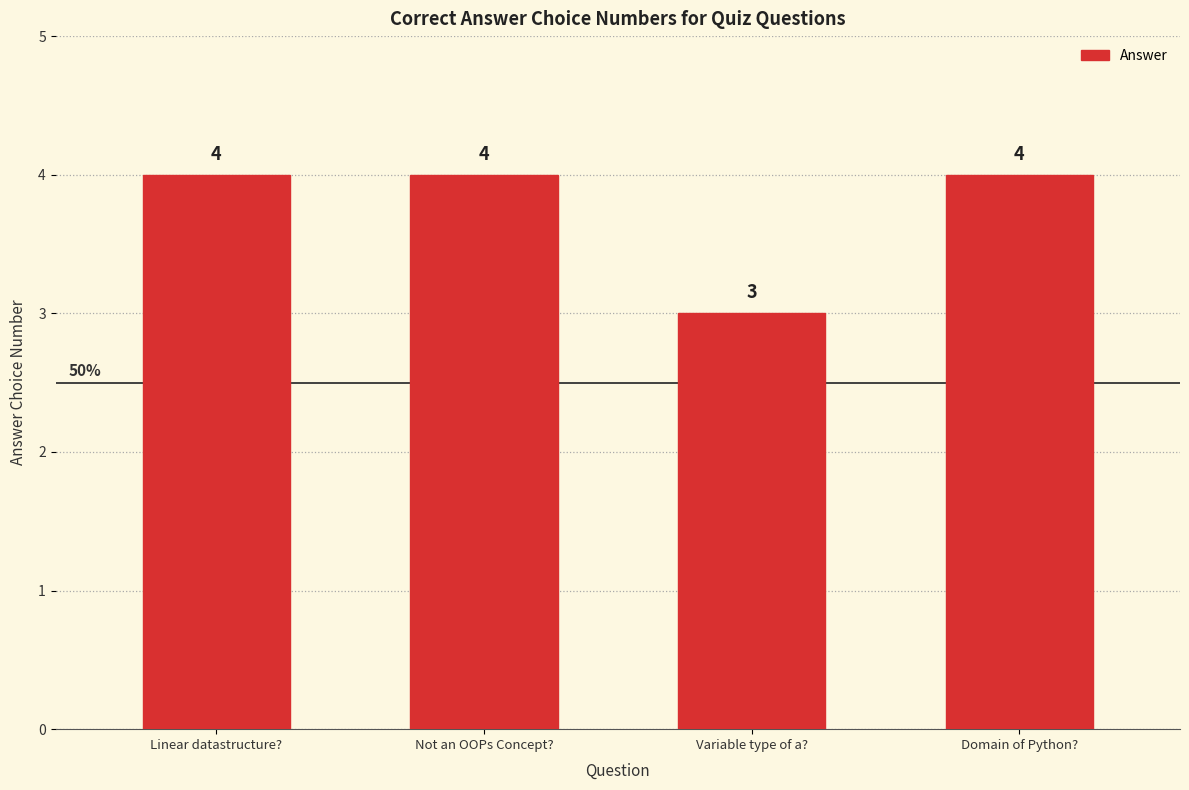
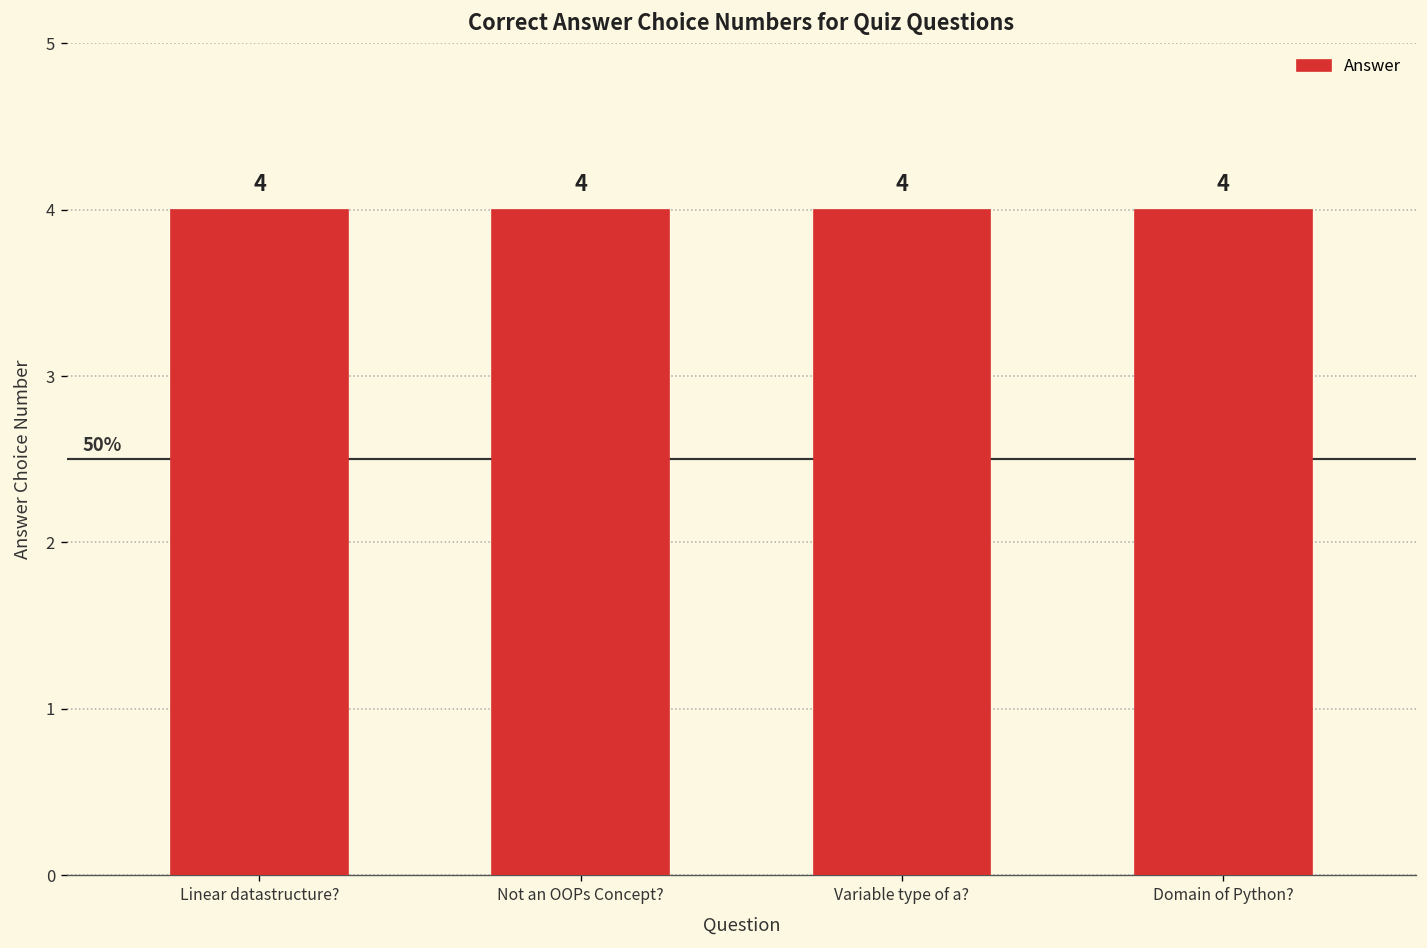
Variable type of a?: 3 -> 4
